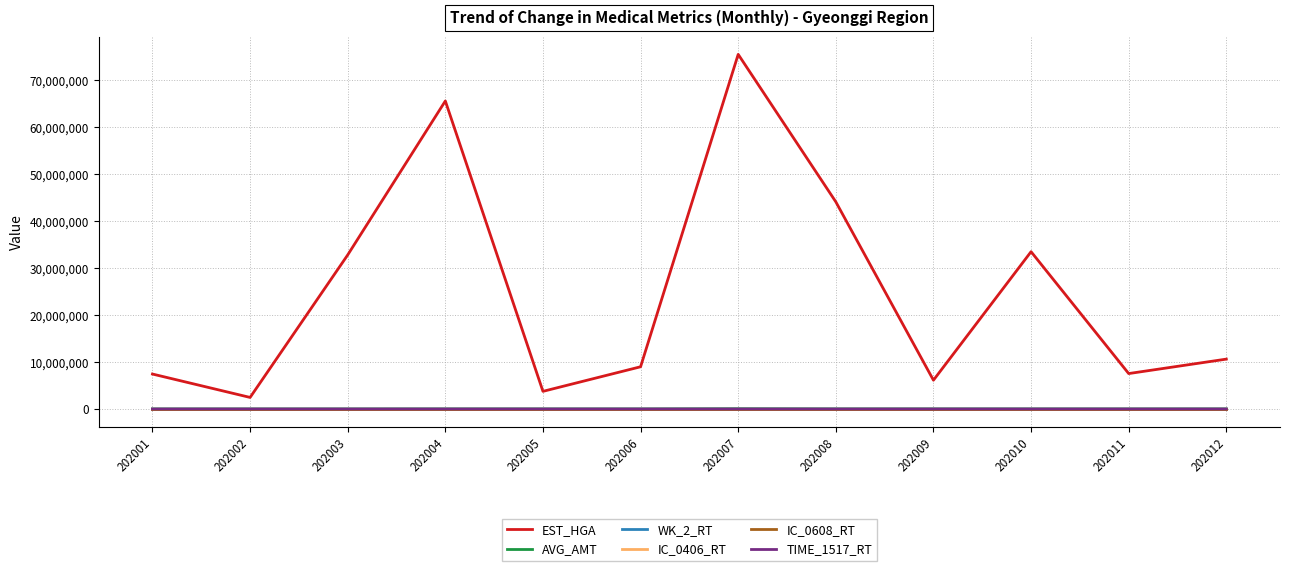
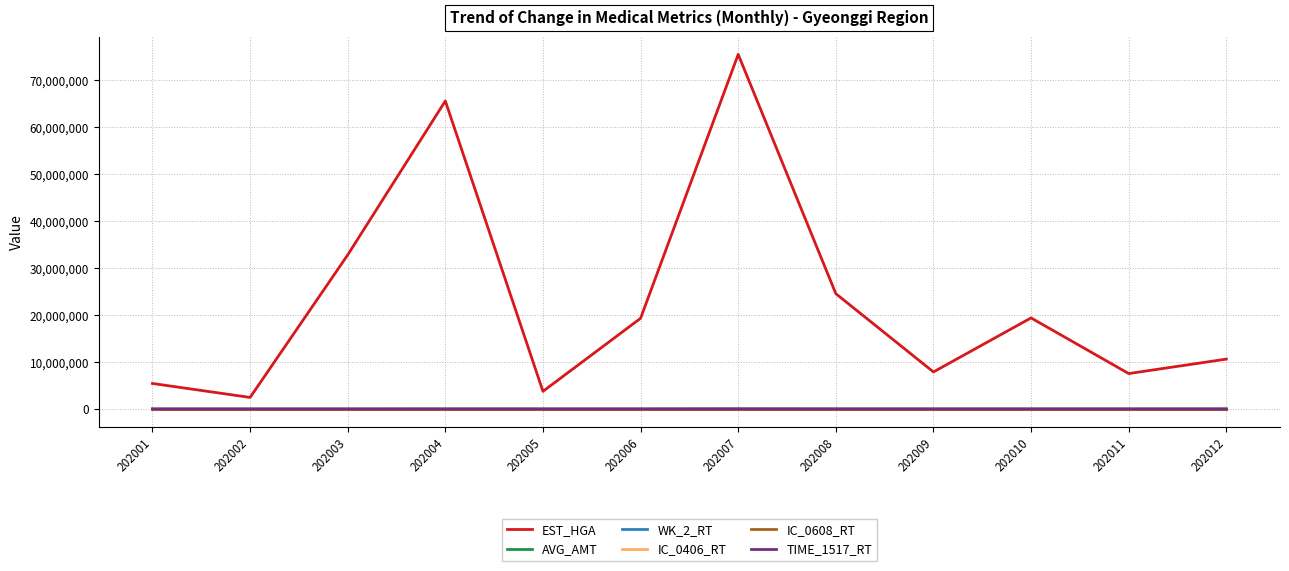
EST_HGA, 202001: 7,000,000 -> 5,000,000
EST_HGA, 202006: 9,000,000 -> 19,000,000
EST_HGA, 202008: 44,000,000 -> 25,000,000
EST_HGA, 202009: 6,000,000 -> 8,000,000
EST_HGA, 202010: 34,000,000 -> 19,000,000
